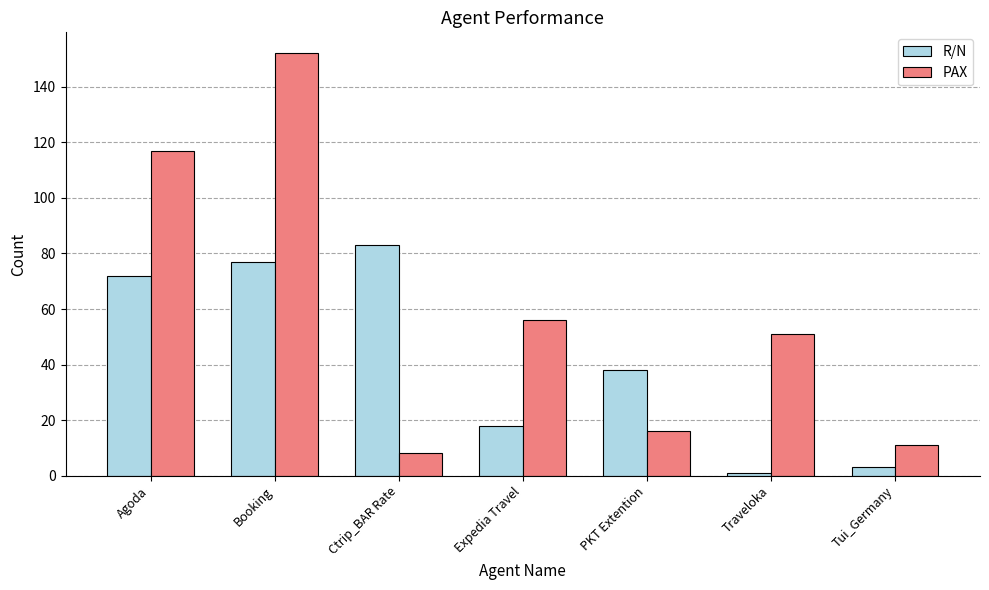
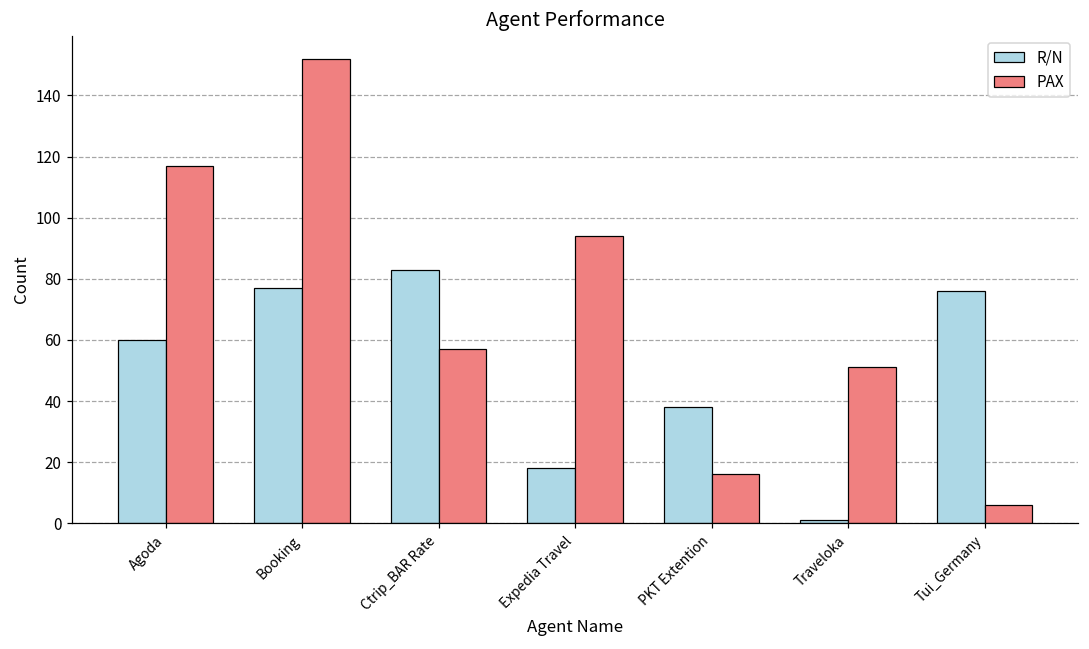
R/N, Agoda: 72 -> 60
PAX, Ctrip_BAR Rate: 8 -> 57
PAX, Expedia Travel: 56 -> 94
R/N, Tui_Germany: 3 -> 76
PAX, Tui_Germany: 11 -> 6
